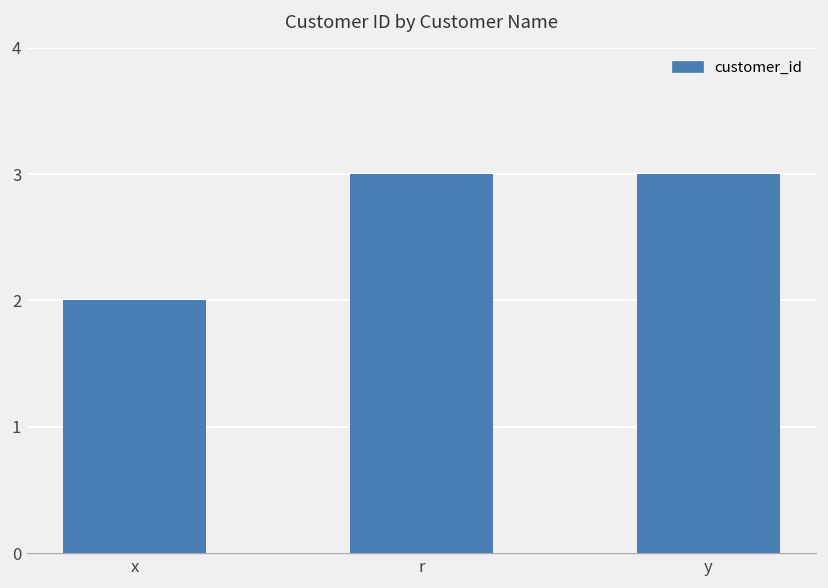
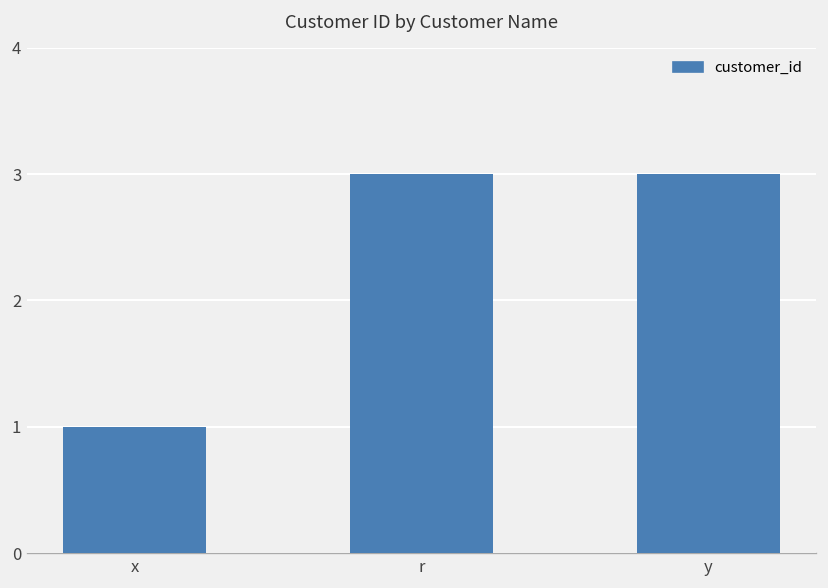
x: 2 -> 1
